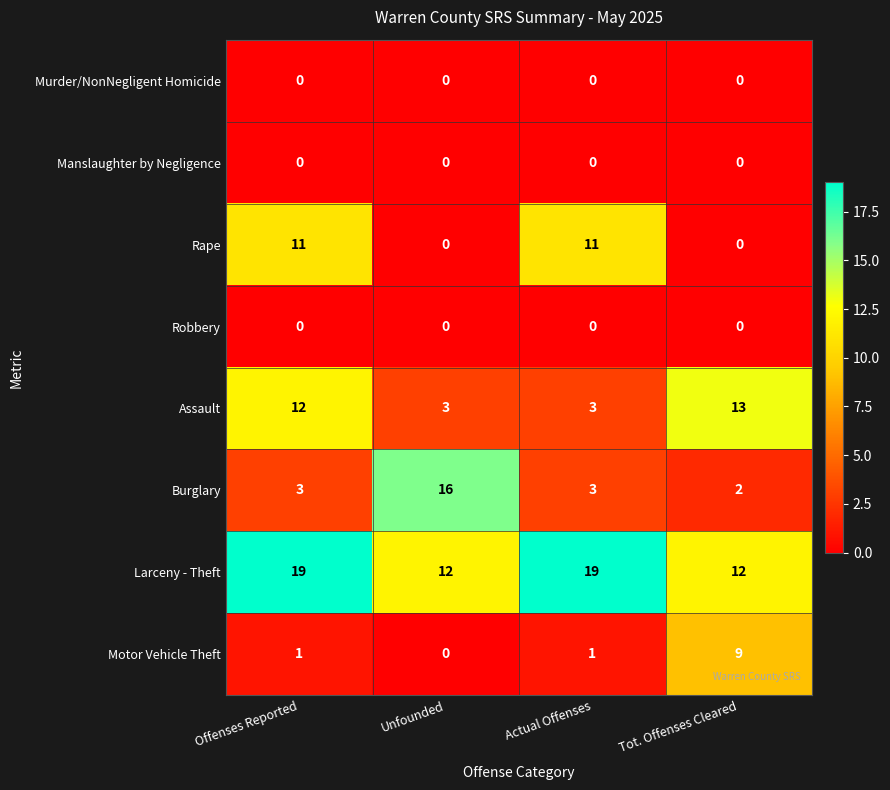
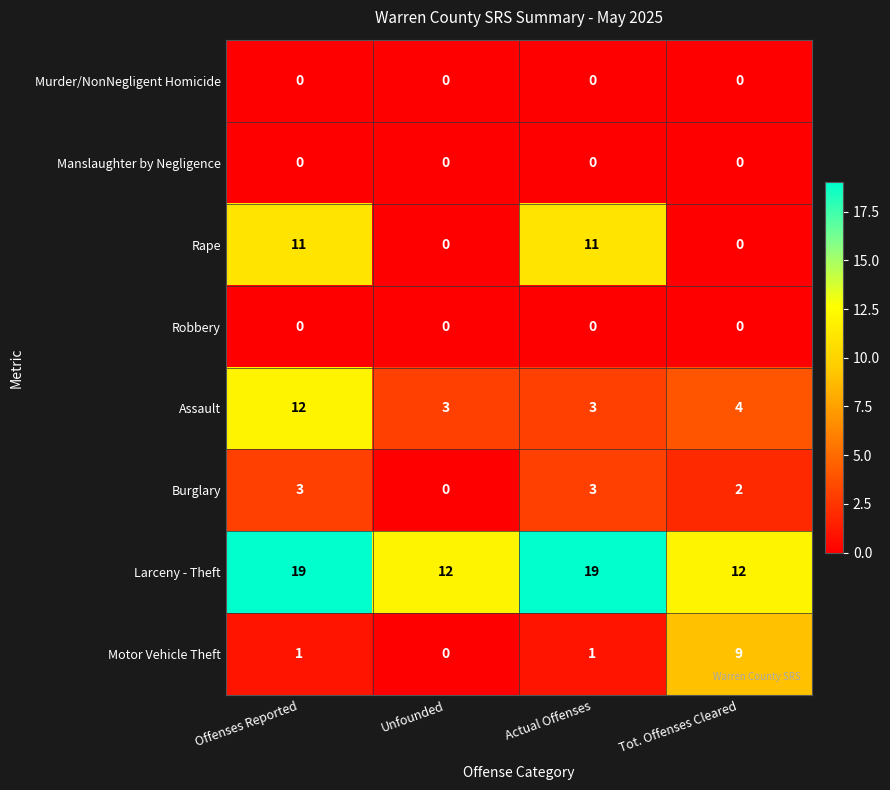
Assault, Tot. Offenses Cleared: 13 -> 4
Burglary, Unfounded: 16 -> 0
